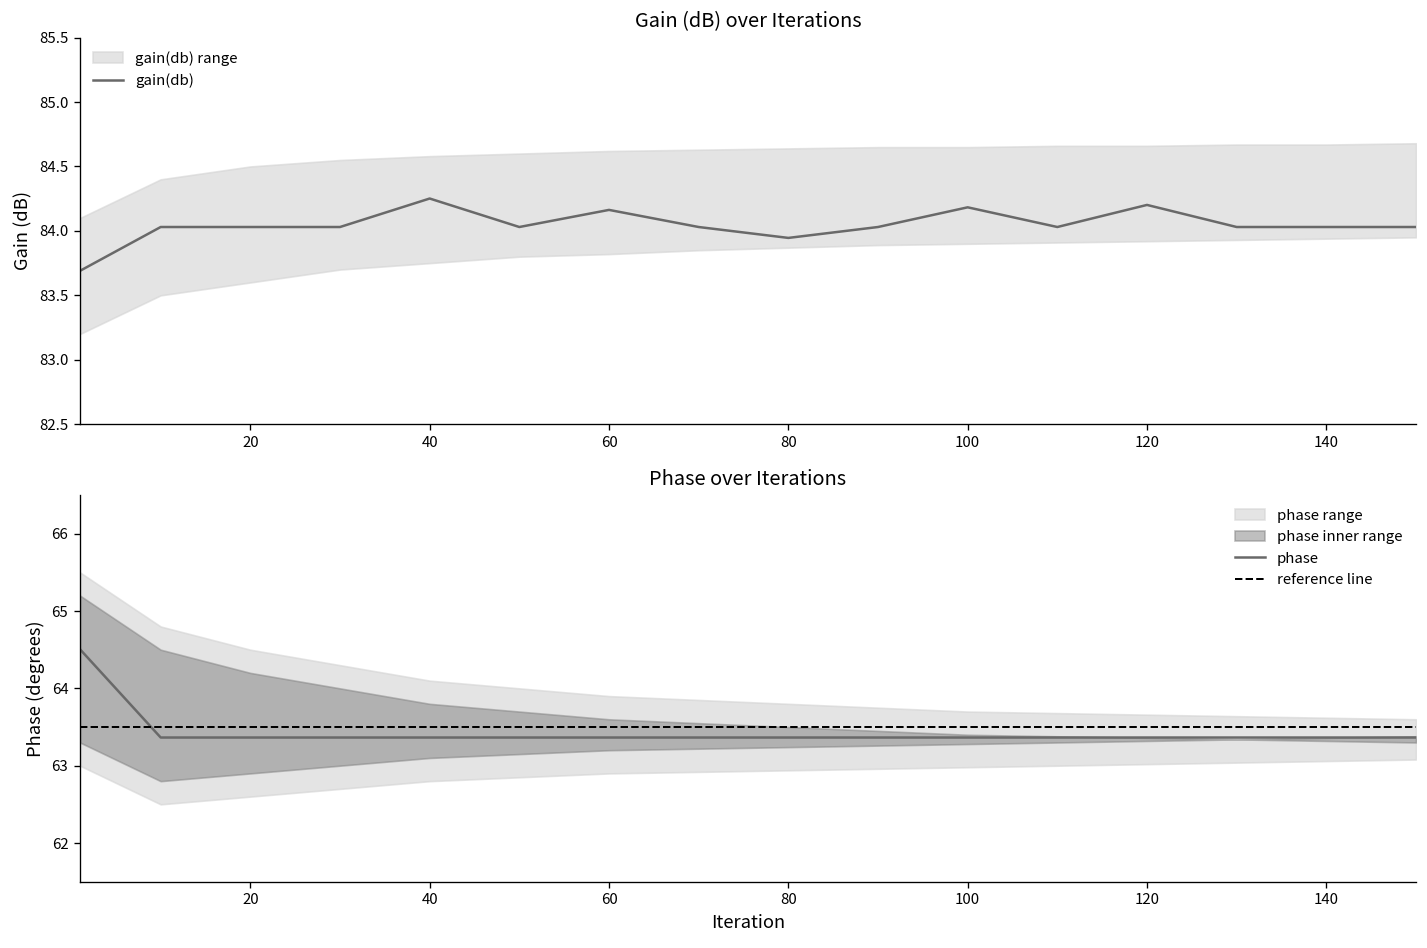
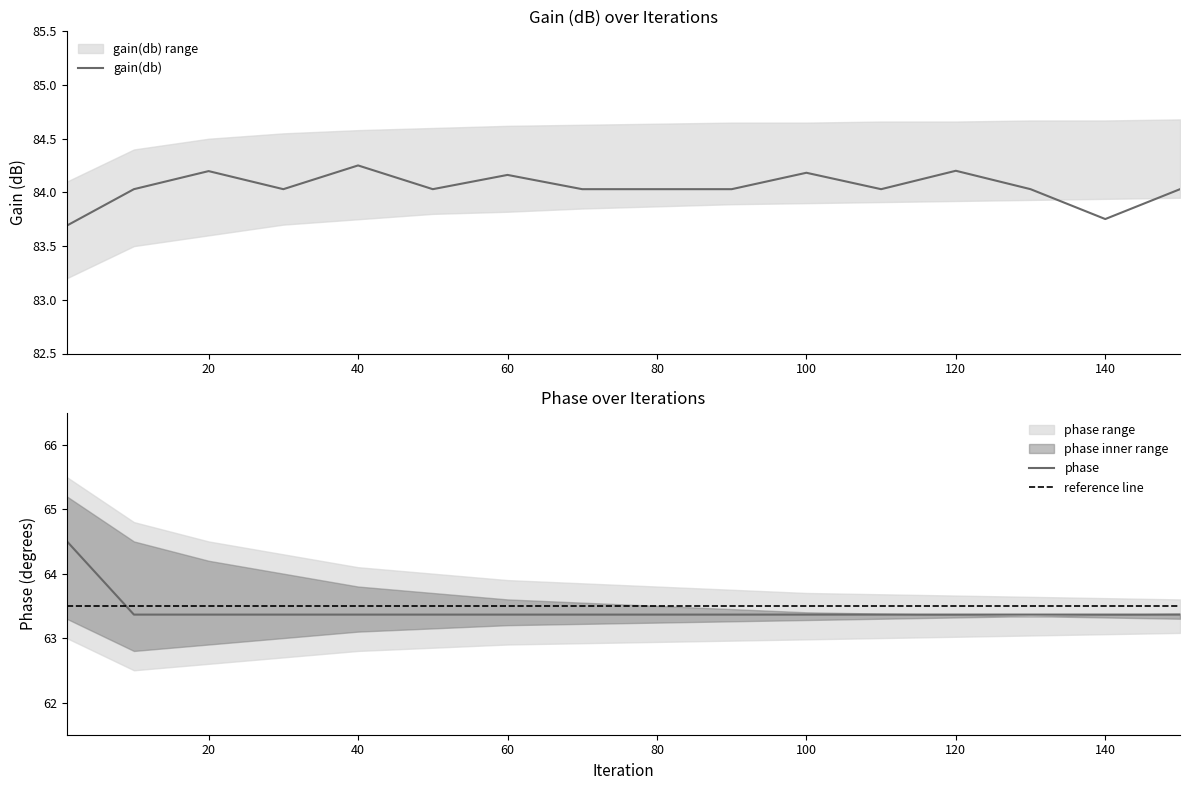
Gain (dB) over Iterations, gain(db), 20: 84.03 -> 84.20
Gain (dB) over Iterations, gain(db), 80: 83.95 -> 84.03
Gain (dB) over Iterations, gain(db), 140: 84.03 -> 83.75
